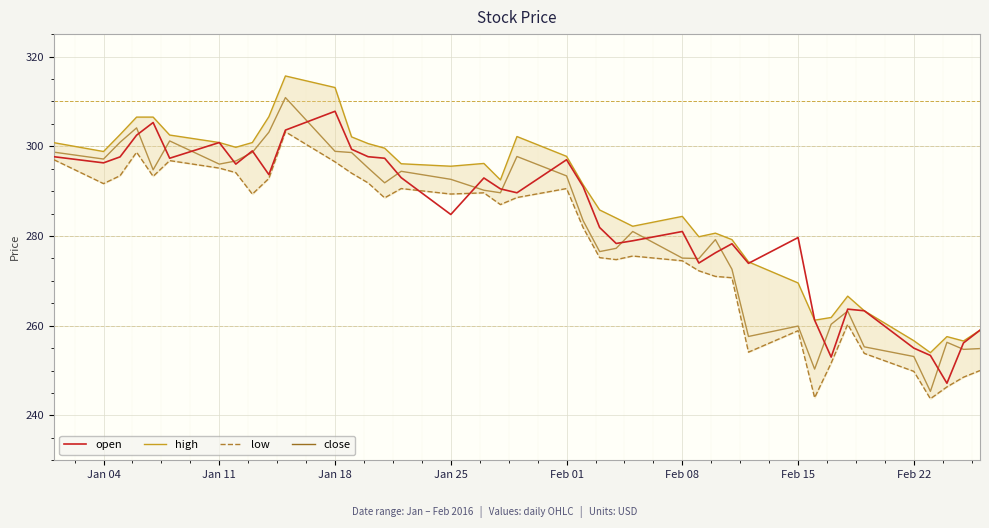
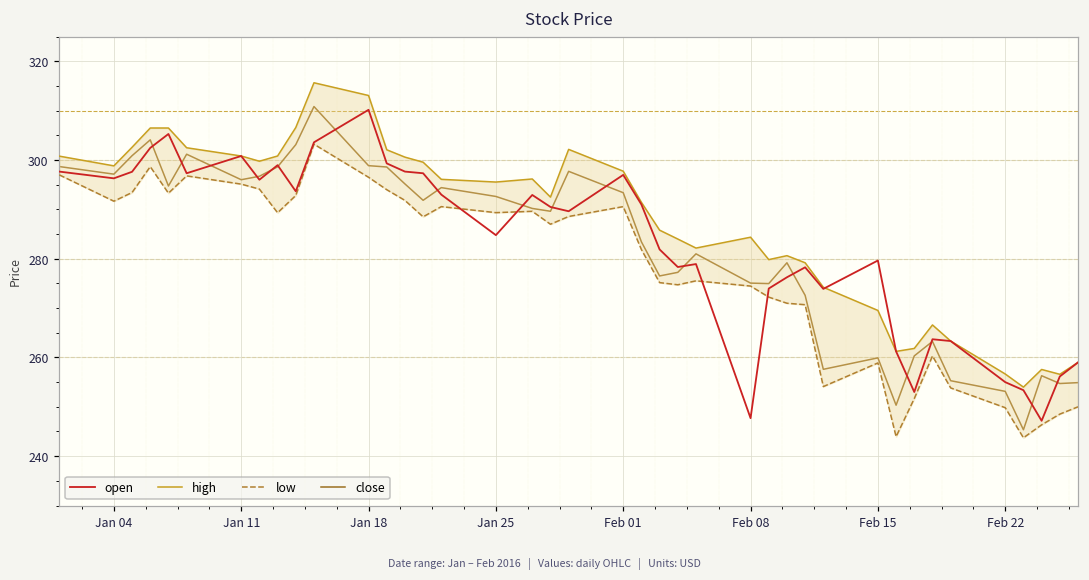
open, Jan 18: 308 -> 310
open, Feb 08: 281 -> 248
